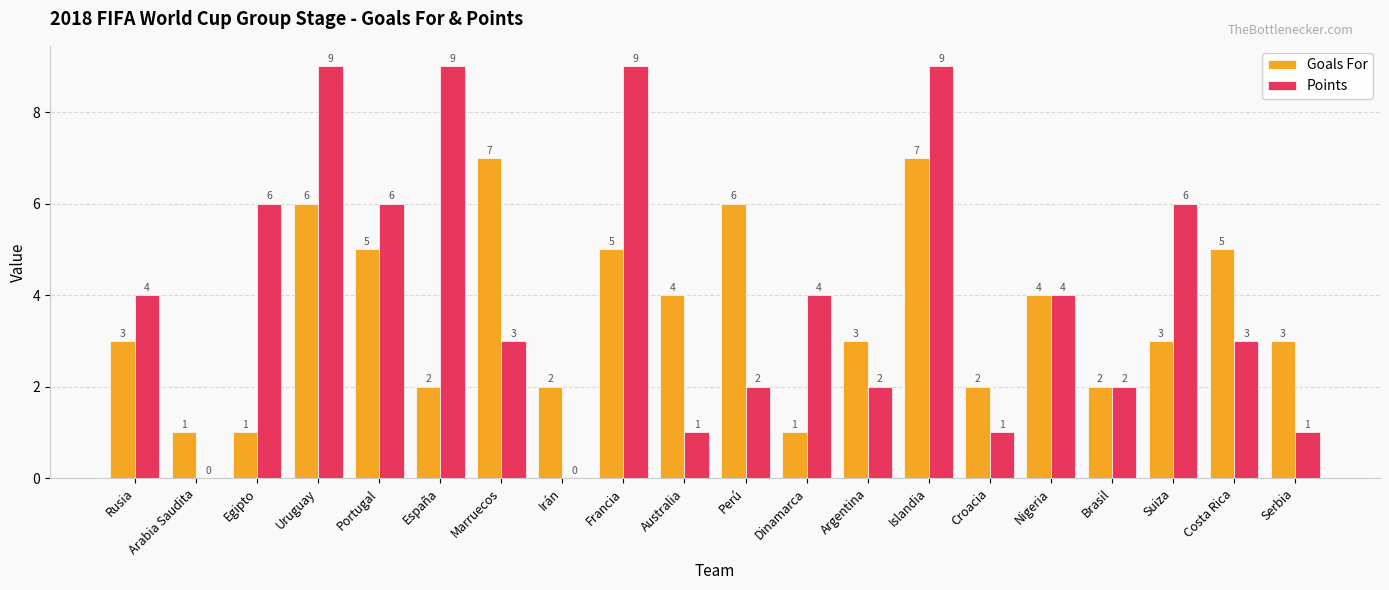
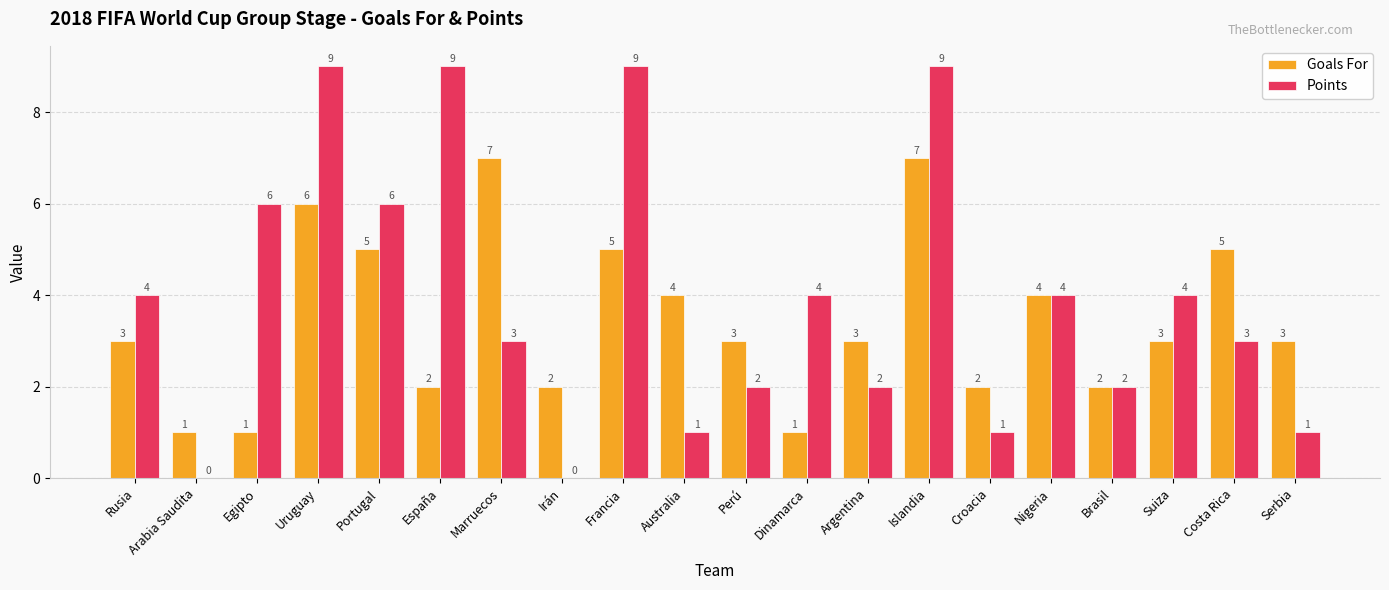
Goals For, Perú: 6 -> 3
Points, Suiza: 6 -> 4
